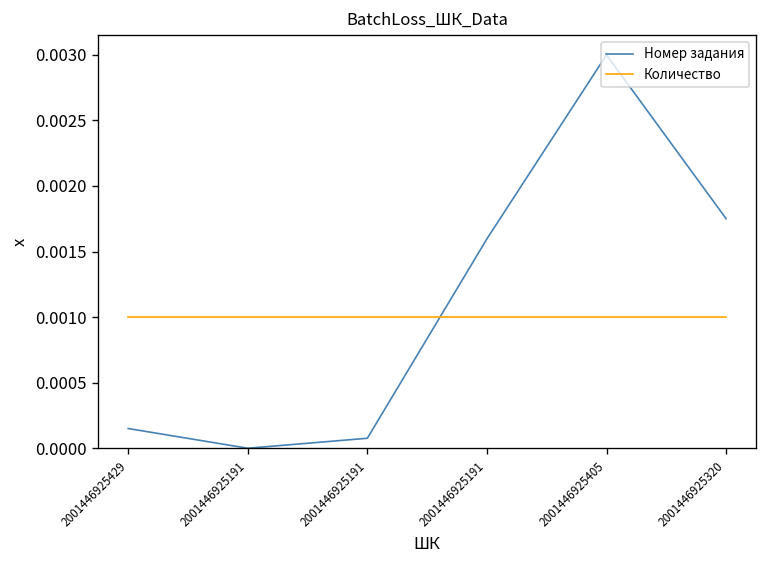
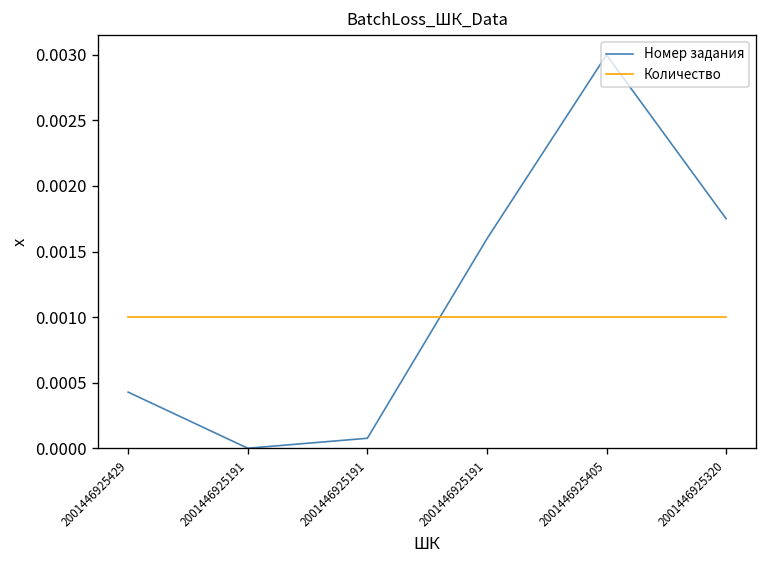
Номер задания, 2001446925429: 0.00015 -> 0.00043
